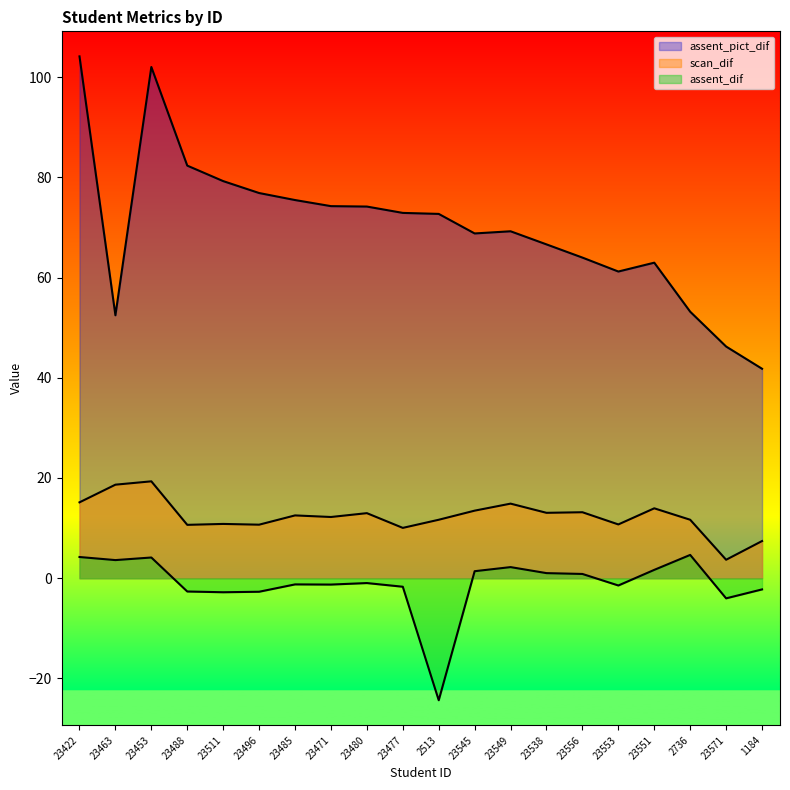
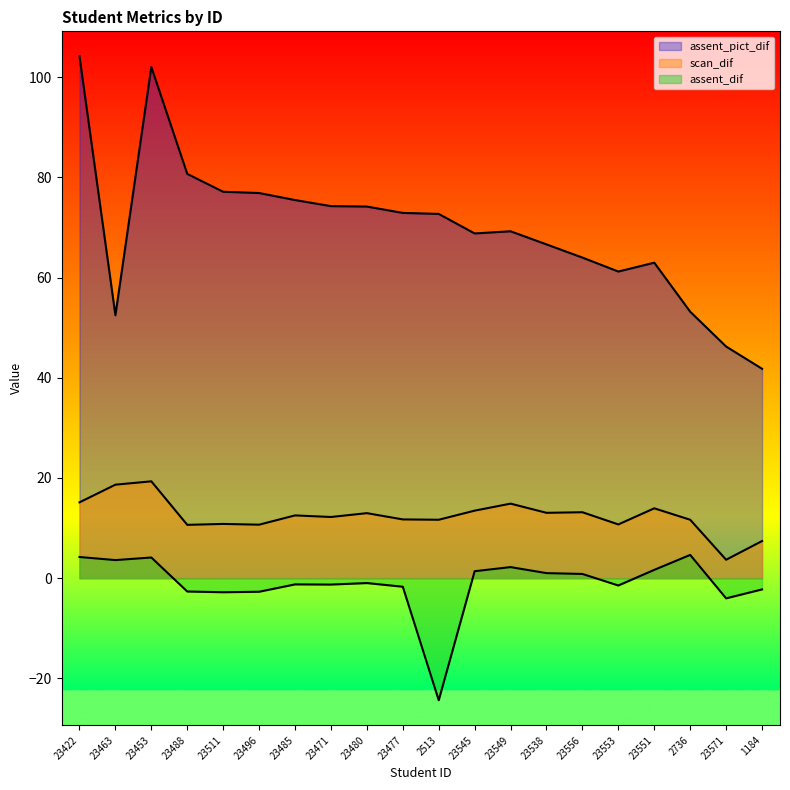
assent_pict_dif, 23488: 82 -> 81
assent_pict_dif, 23511: 79 -> 77
scan_dif, 23477: 10 -> 12
